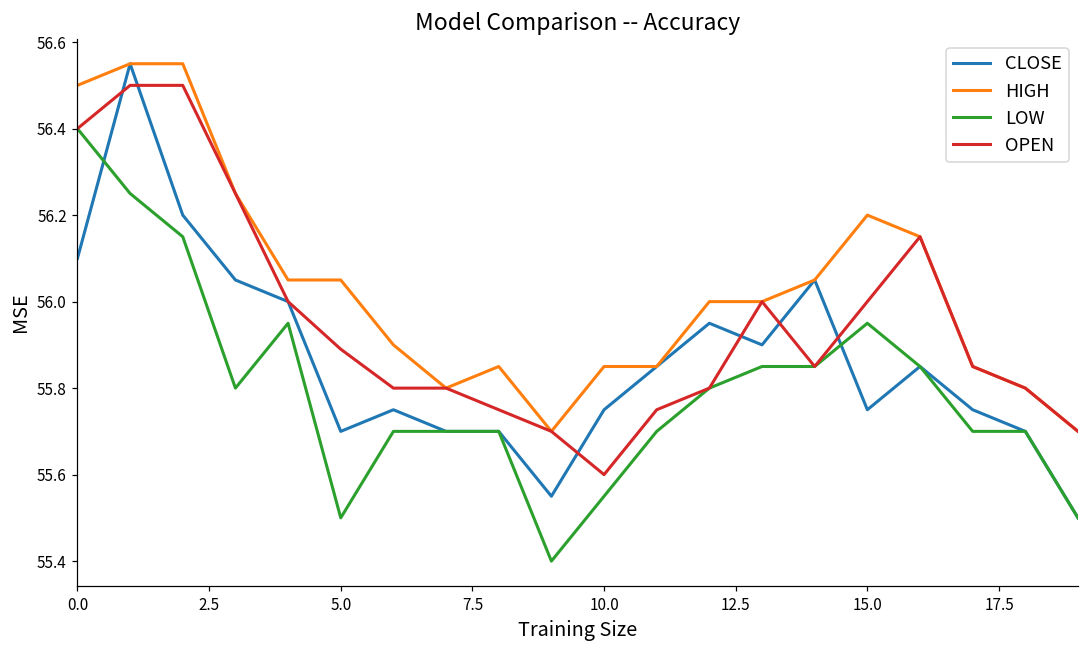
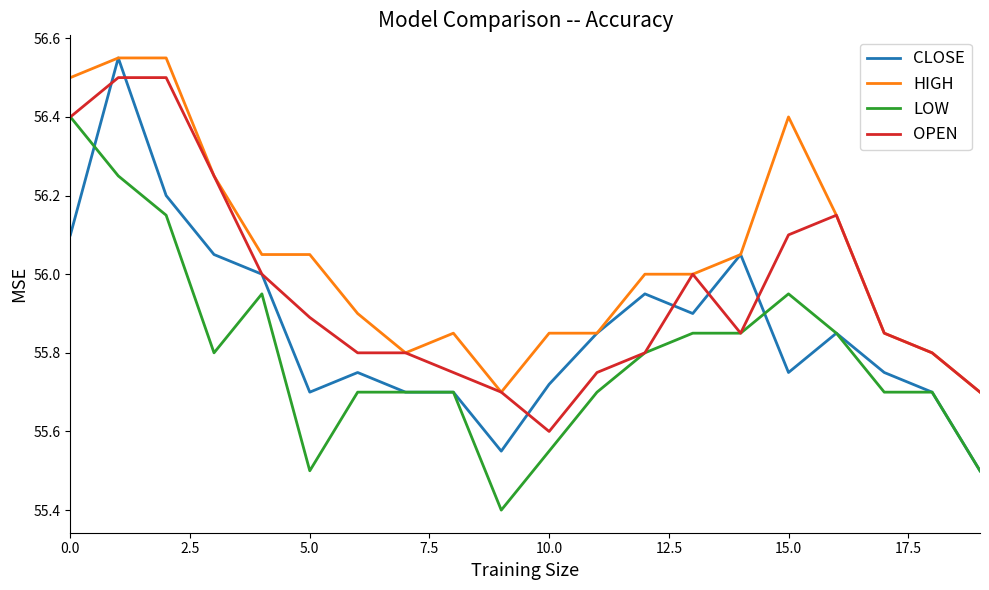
CLOSE, 10.0: 55.75 -> 55.72
HIGH, 15.0: 56.2 -> 56.4
OPEN, 15.0: 56.0 -> 56.1
